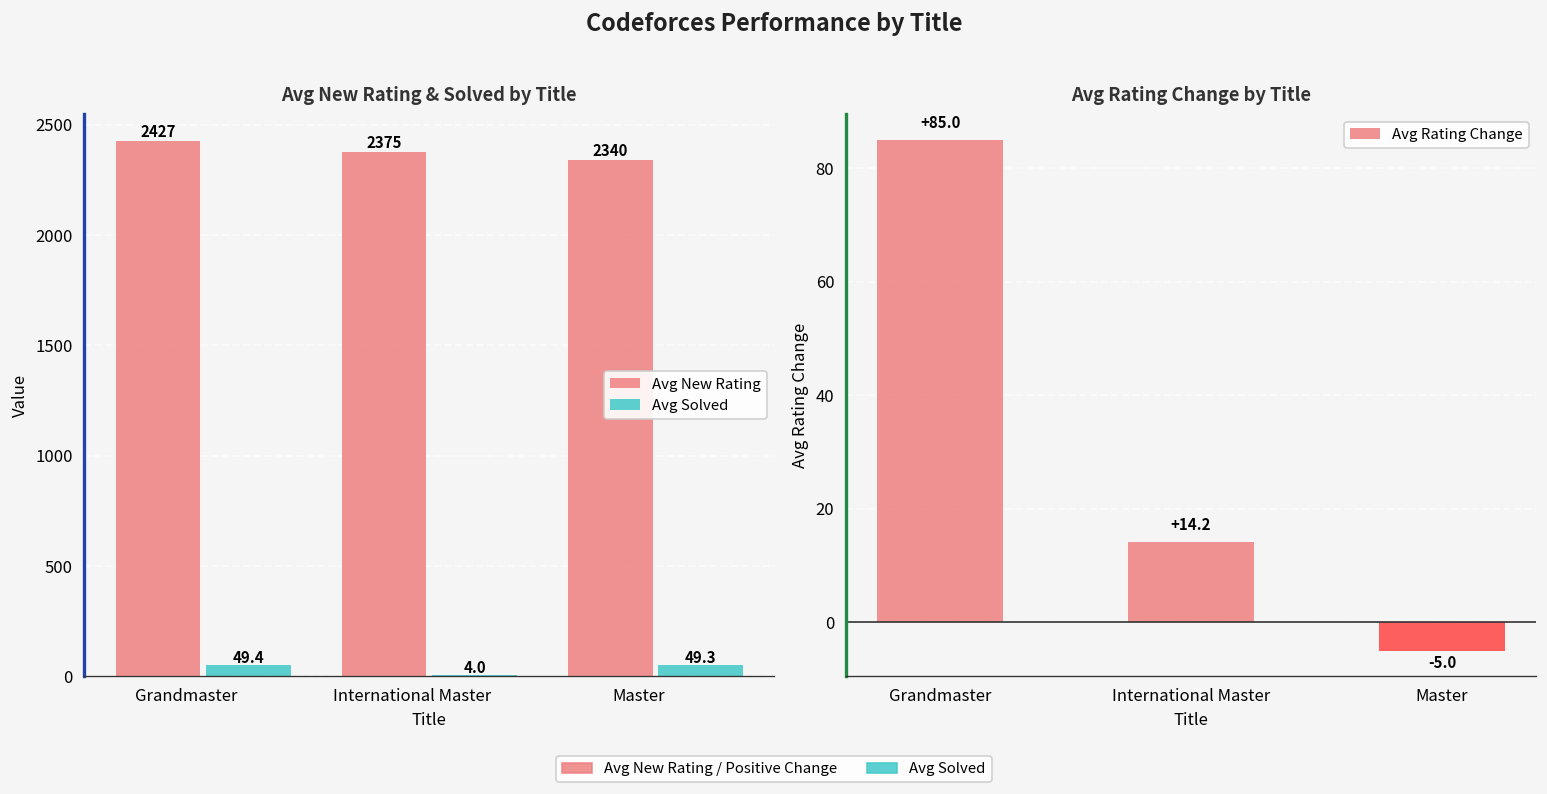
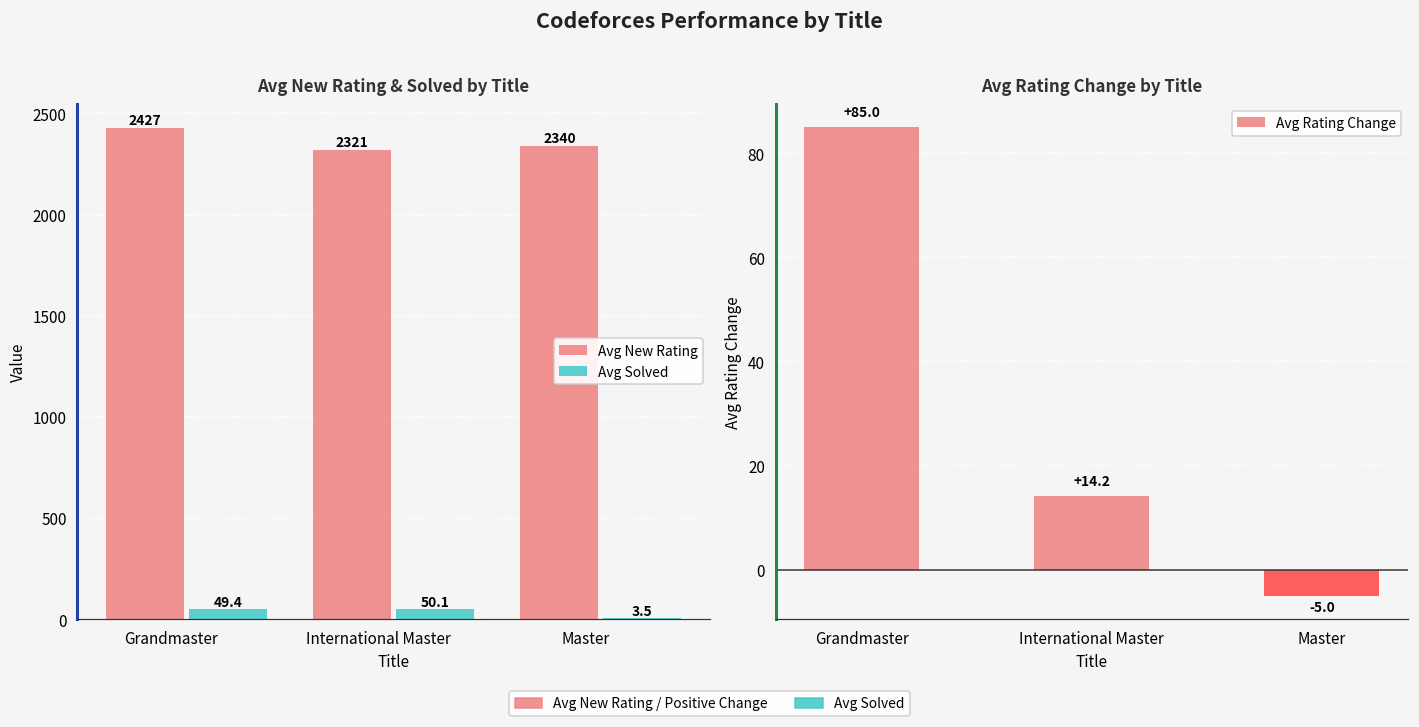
Avg New Rating & Solved by Title, Avg New Rating, International Master: 2375 -> 2321
Avg New Rating & Solved by Title, Avg Solved, International Master: 4.0 -> 50.1
Avg New Rating & Solved by Title, Avg Solved, Master: 49.3 -> 3.5
